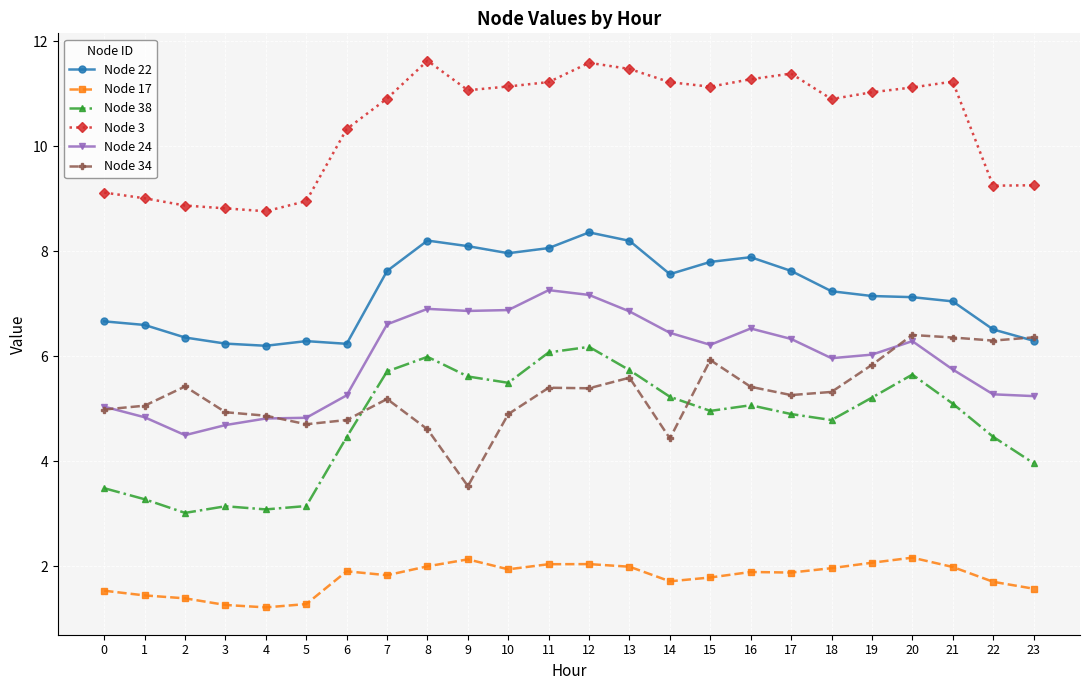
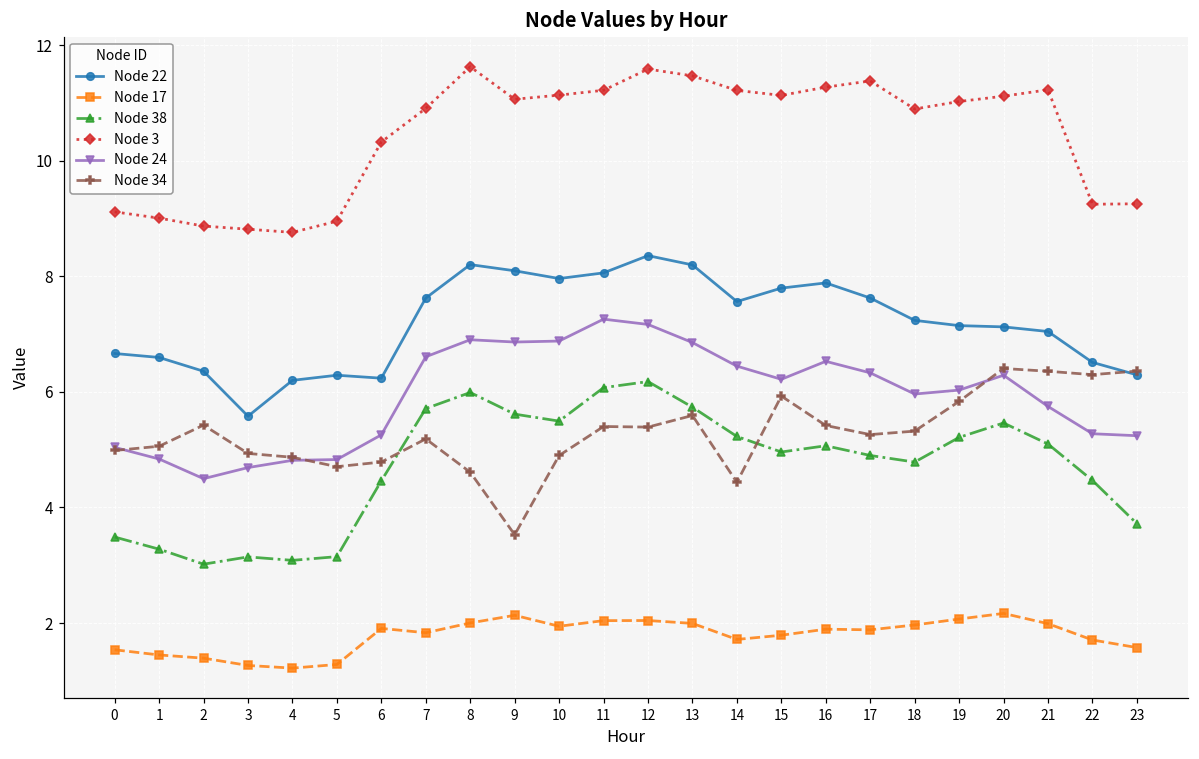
Node 22, 3: 6.2 -> 5.6
Node 38, 20: 5.7 -> 5.5
Node 38, 23: 4.0 -> 3.7
